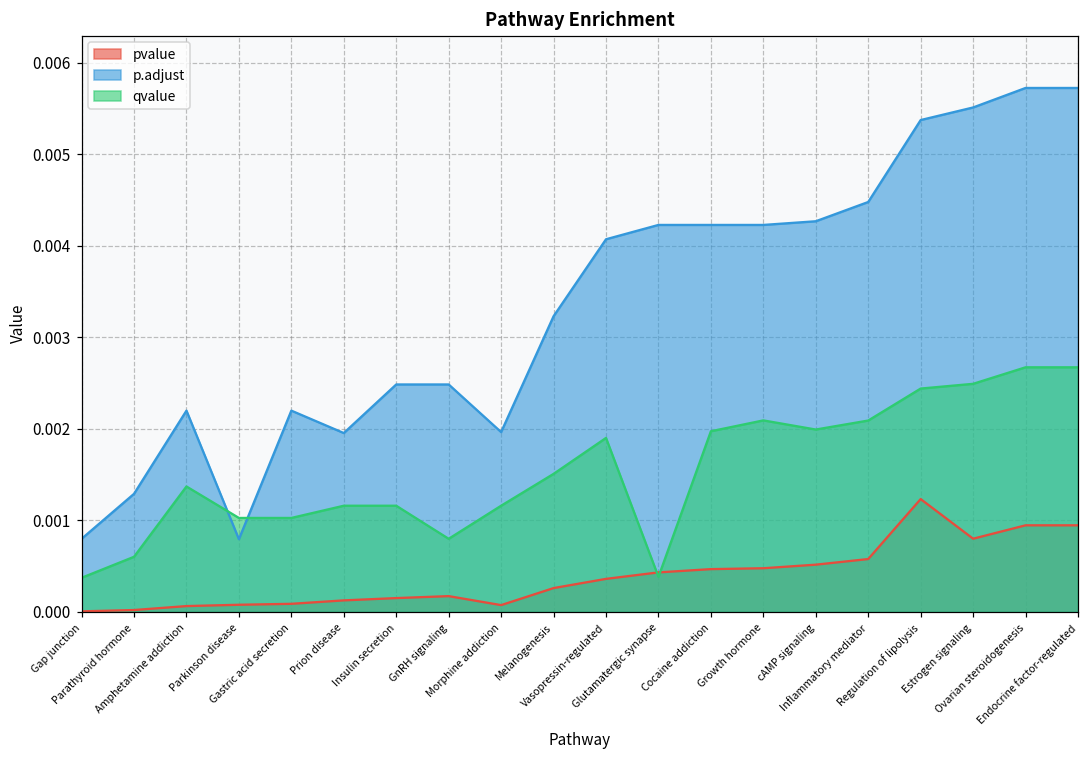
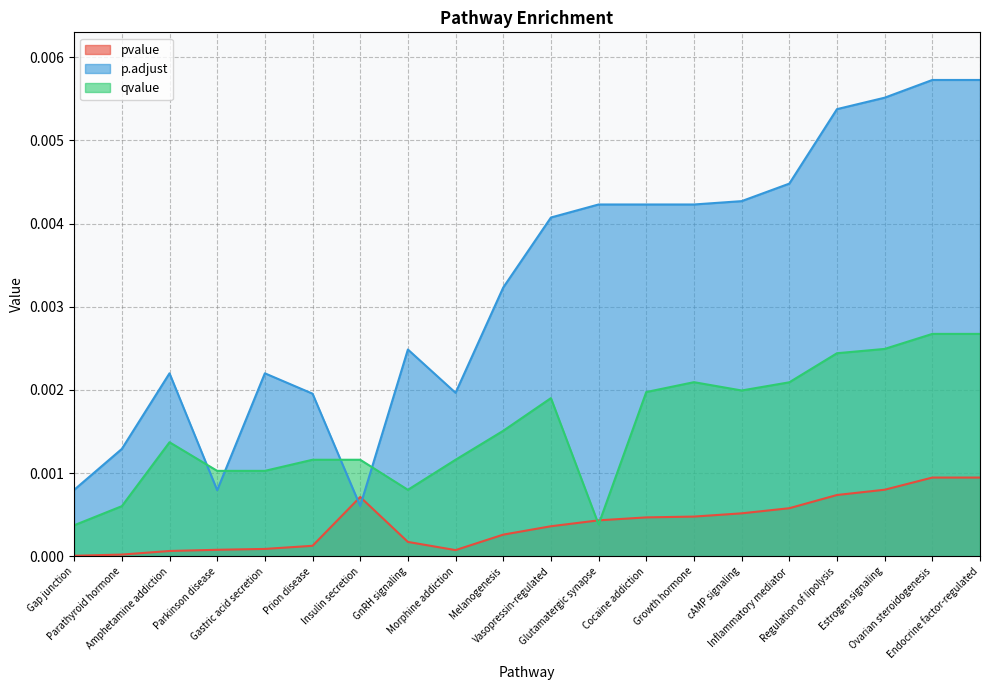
pvalue, Insulin secretion: 0.0002 -> 0.0007
p.adjust, Insulin secretion: 0.0025 -> 0.0006
pvalue, Regulation of lipolysis: 0.0012 -> 0.0007
